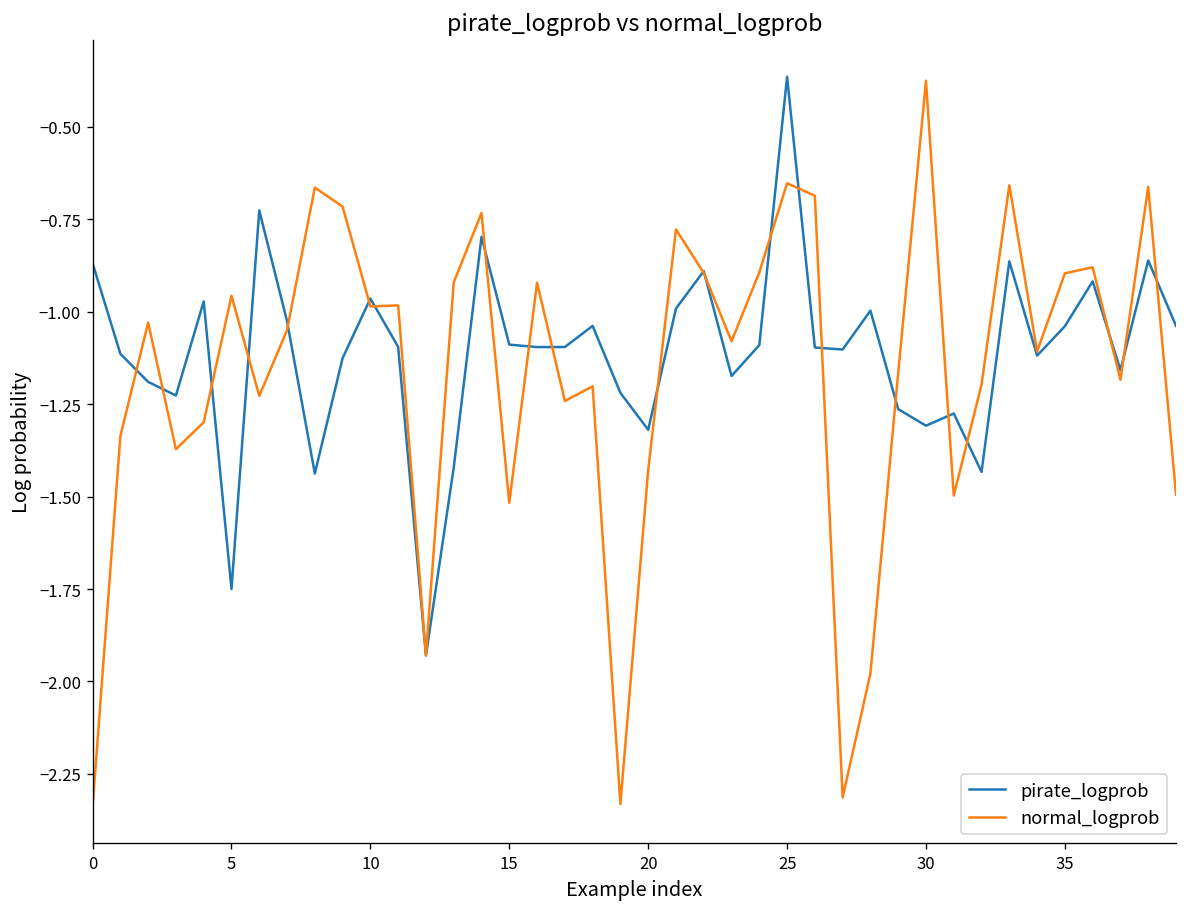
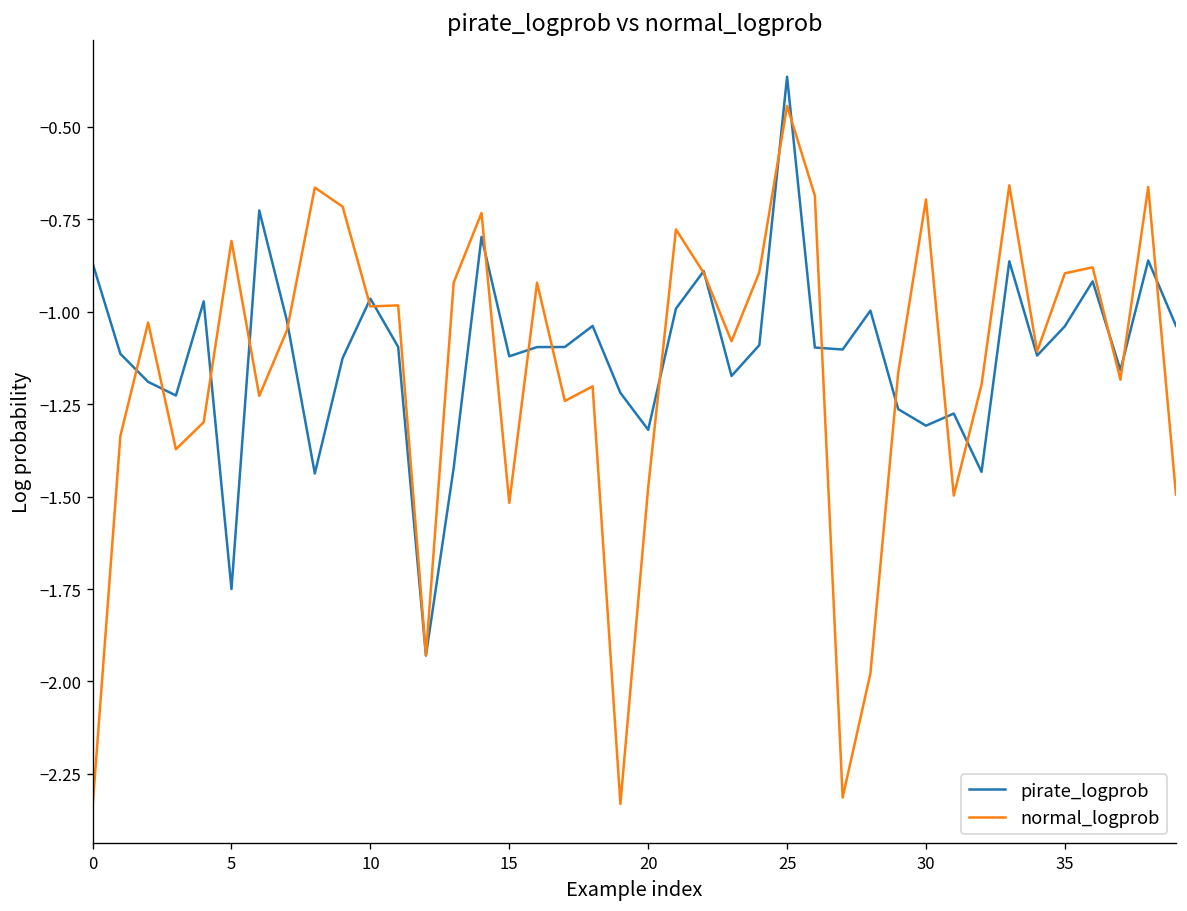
normal_logprob, 5: -0.96 -> -0.81
pirate_logprob, 15: -1.09 -> -1.12
normal_logprob, 20: -1.43 -> -1.48
normal_logprob, 25: -0.65 -> -0.44
normal_logprob, 30: -0.37 -> -0.70
